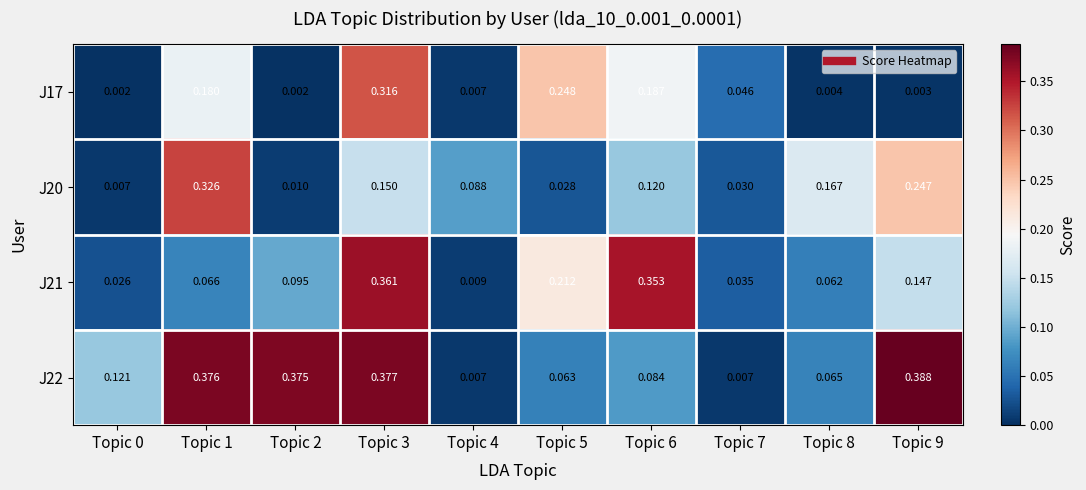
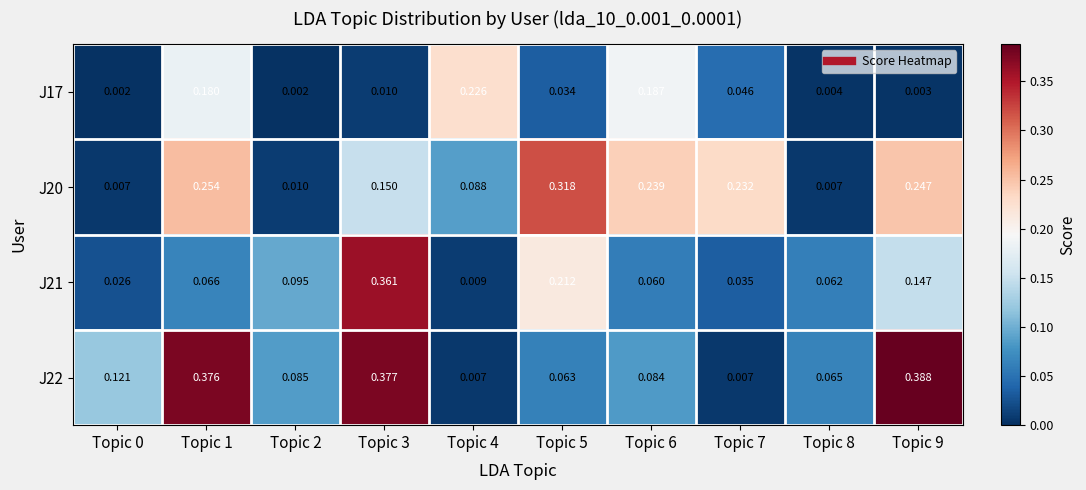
J17, Topic 3: 0.316 -> 0.010
J17, Topic 4: 0.007 -> 0.226
J17, Topic 5: 0.248 -> 0.034
J20, Topic 1: 0.326 -> 0.254
J20, Topic 5: 0.028 -> 0.318
J20, Topic 6: 0.120 -> 0.239
J20, Topic 7: 0.030 -> 0.232
J20, Topic 8: 0.167 -> 0.007
J21, Topic 6: 0.353 -> 0.060
J22, Topic 2: 0.375 -> 0.085
